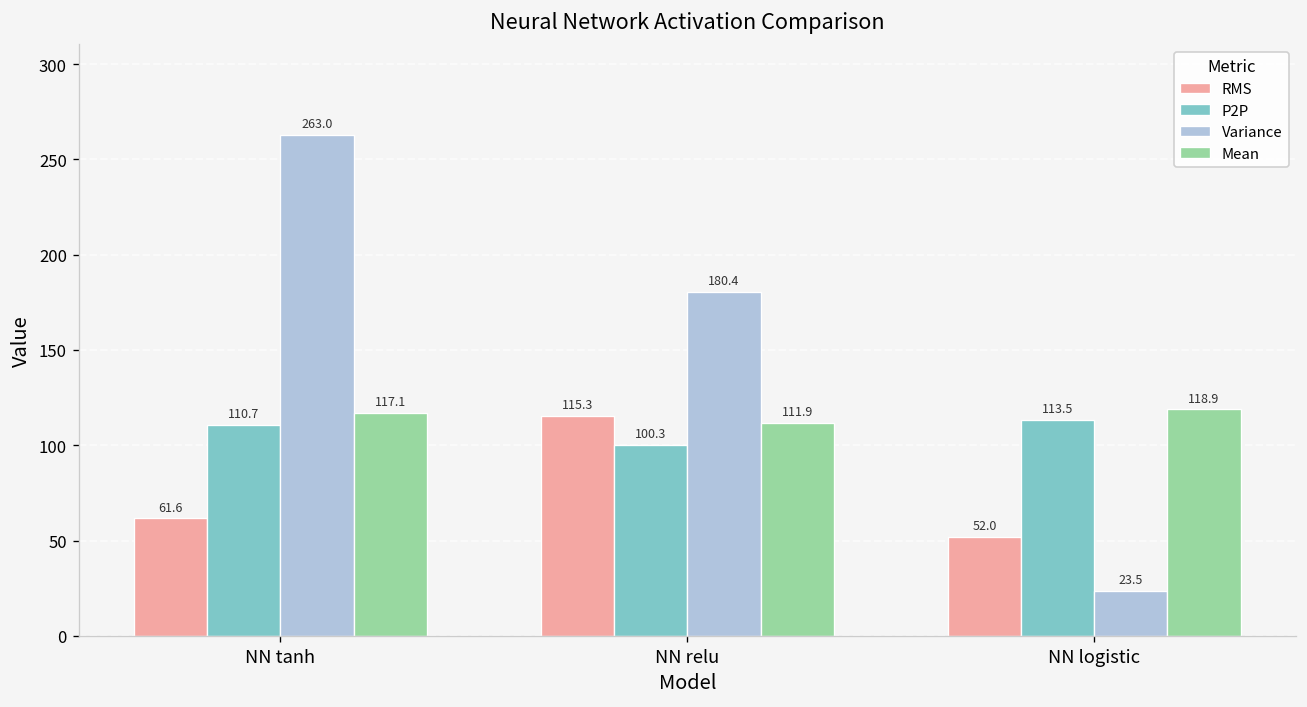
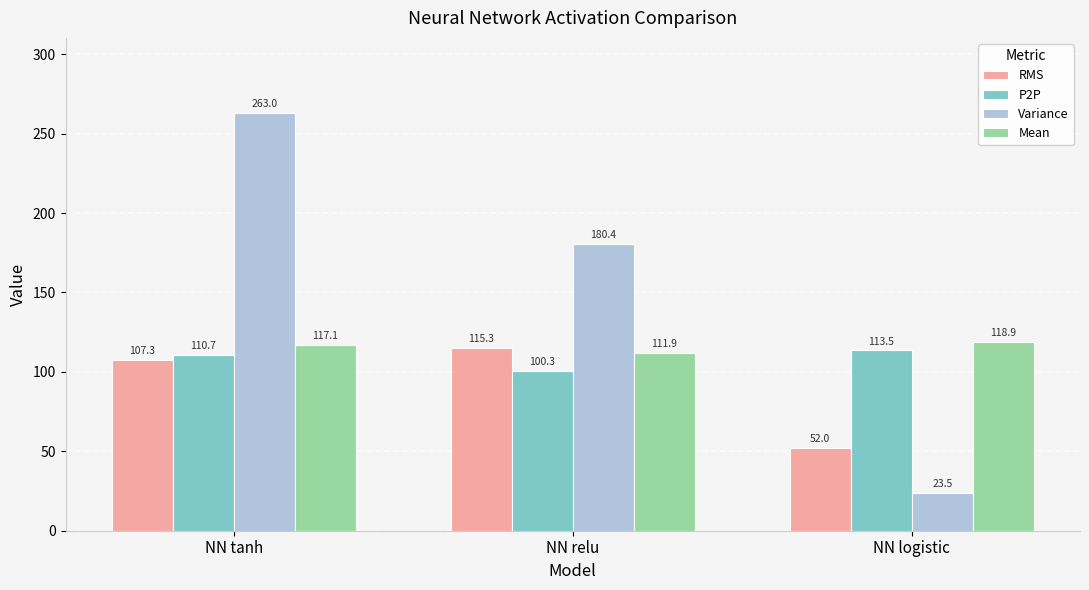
RMS, NN tanh: 61.6 -> 107.3
